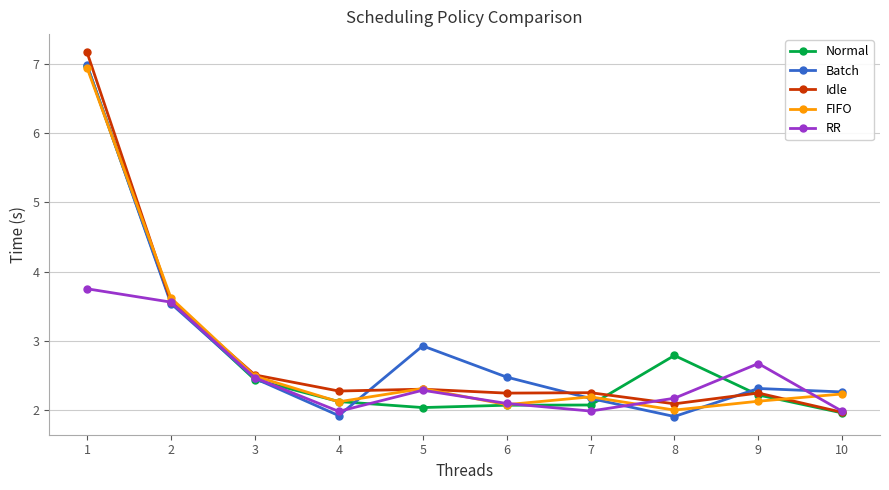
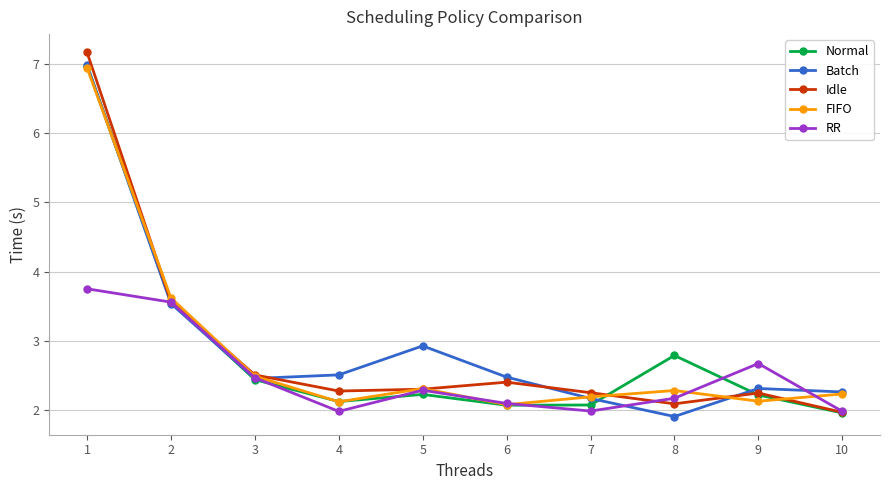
Batch, 4: 1.9 -> 2.5
Normal, 5: 2.0 -> 2.2
Idle, 6: 2.2 -> 2.4
FIFO, 8: 2.0 -> 2.3
